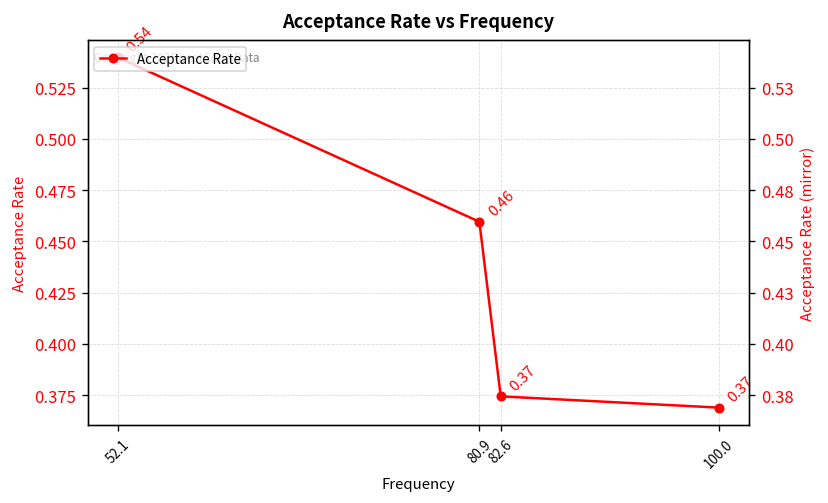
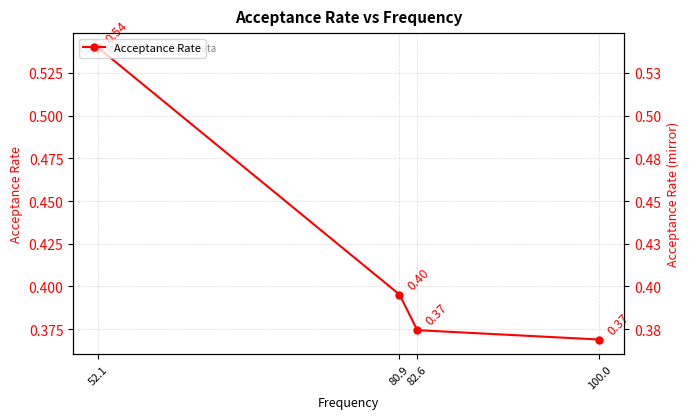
80.9: 0.46 -> 0.40
